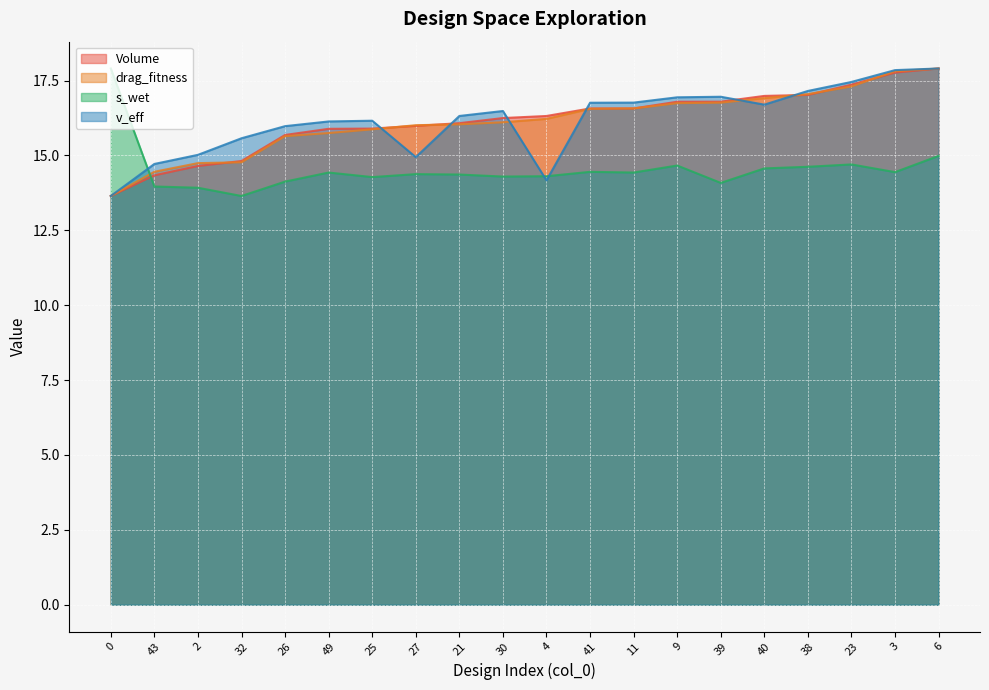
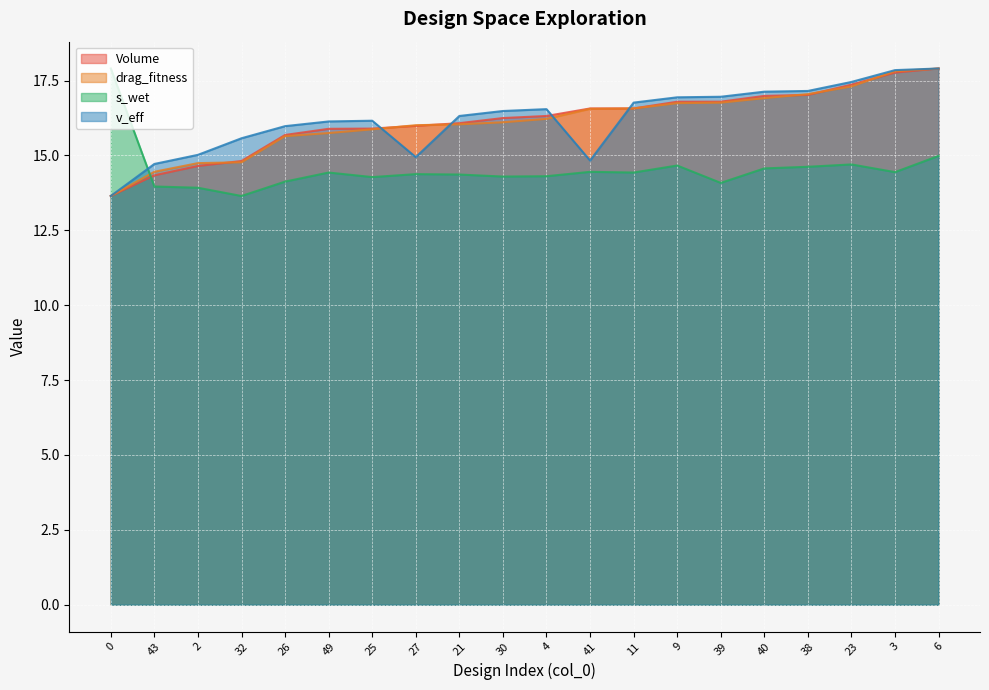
v_eff, 4: 14.2 -> 16.5
v_eff, 41: 16.8 -> 14.8
v_eff, 40: 16.7 -> 17.1
